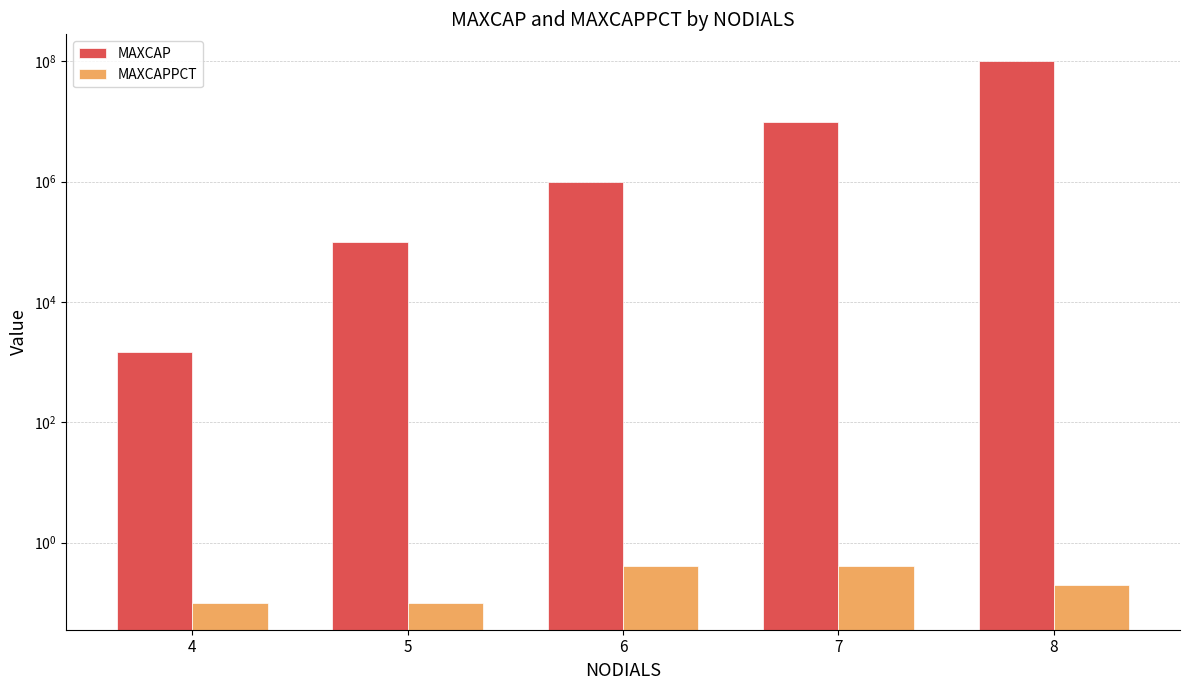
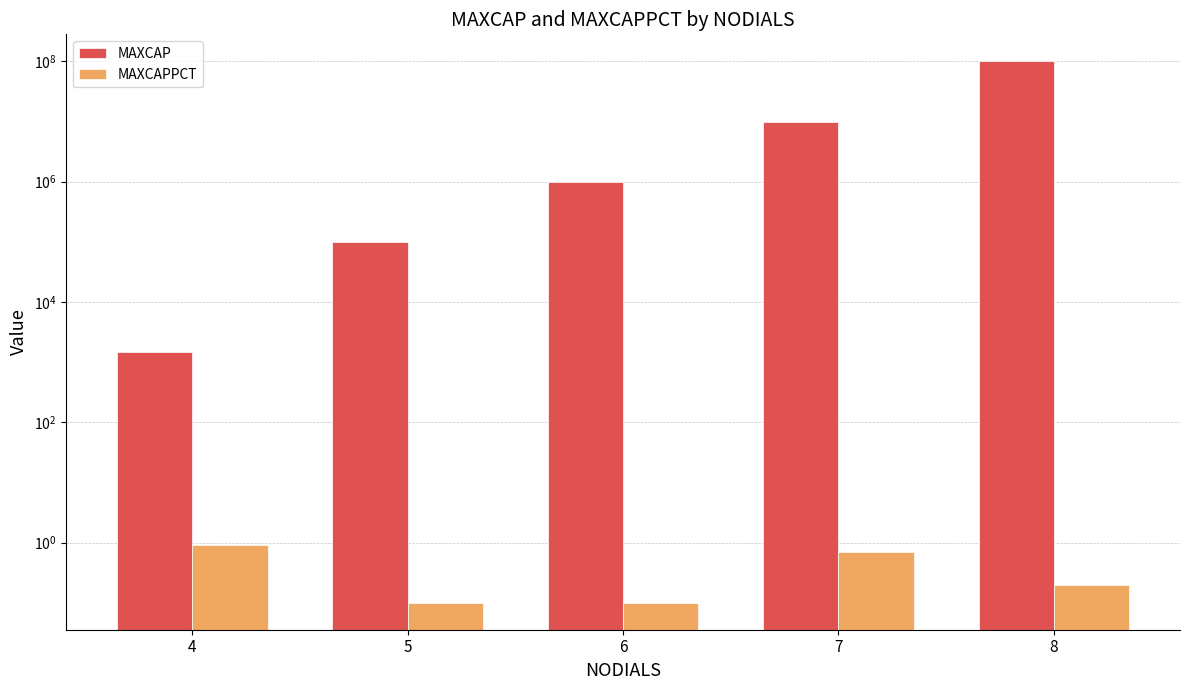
MAXCAPPCT, 4: 0.1 -> 0.9
MAXCAPPCT, 6: 0.4 -> 0.1
MAXCAPPCT, 7: 0.4 -> 0.7
